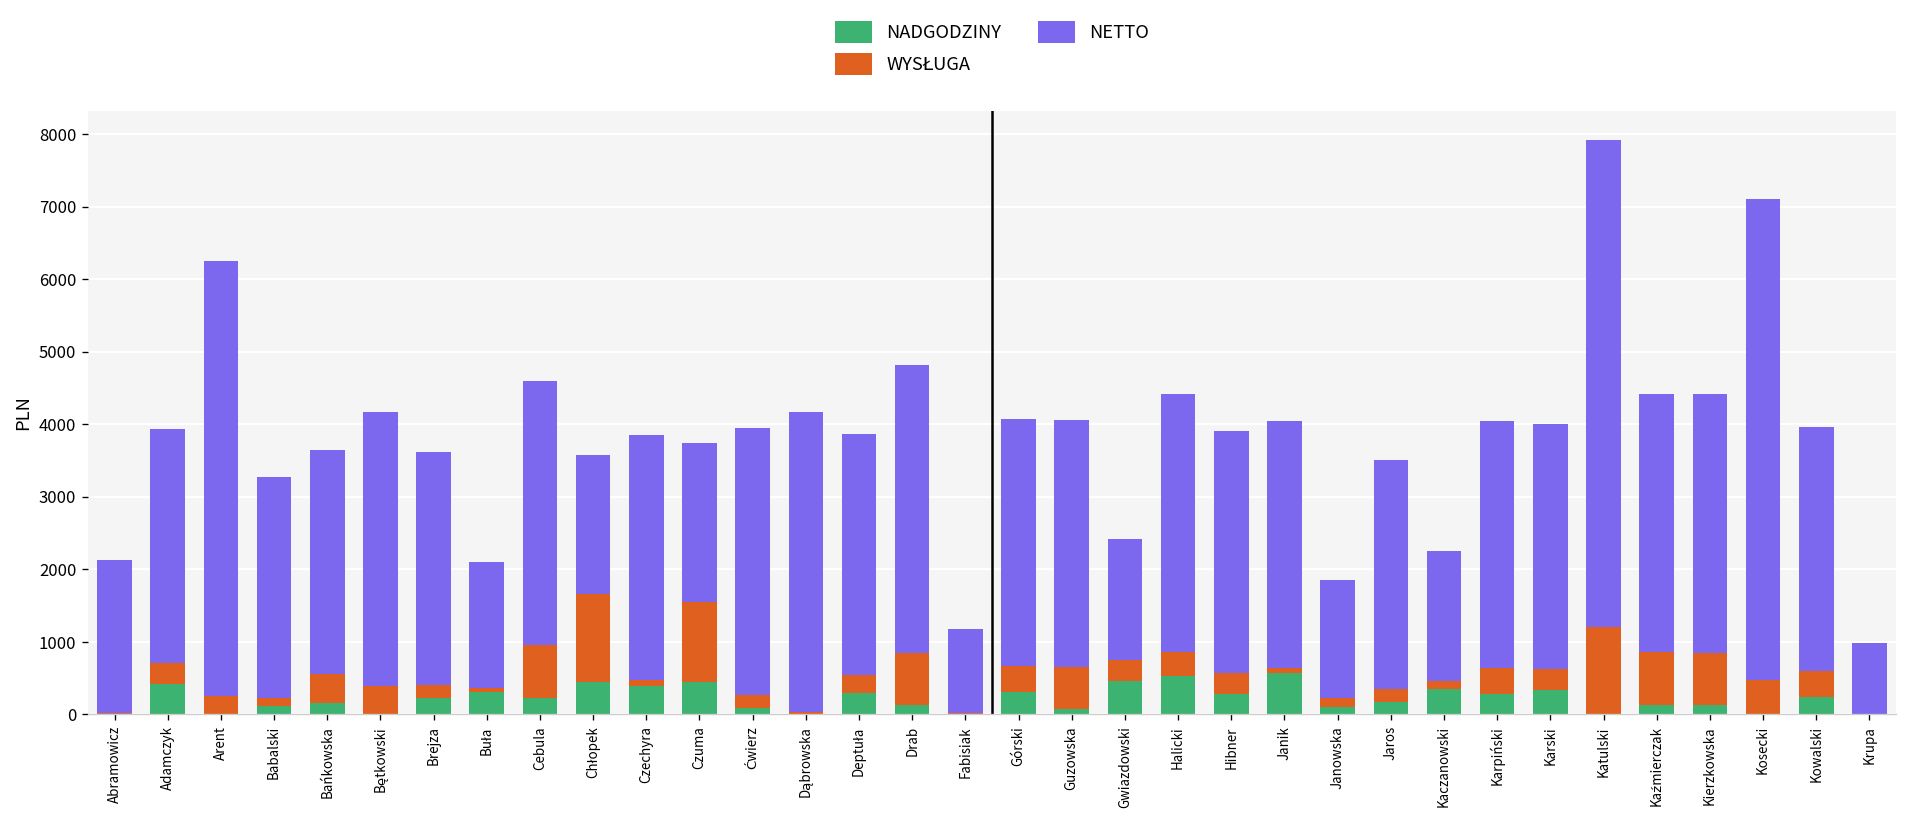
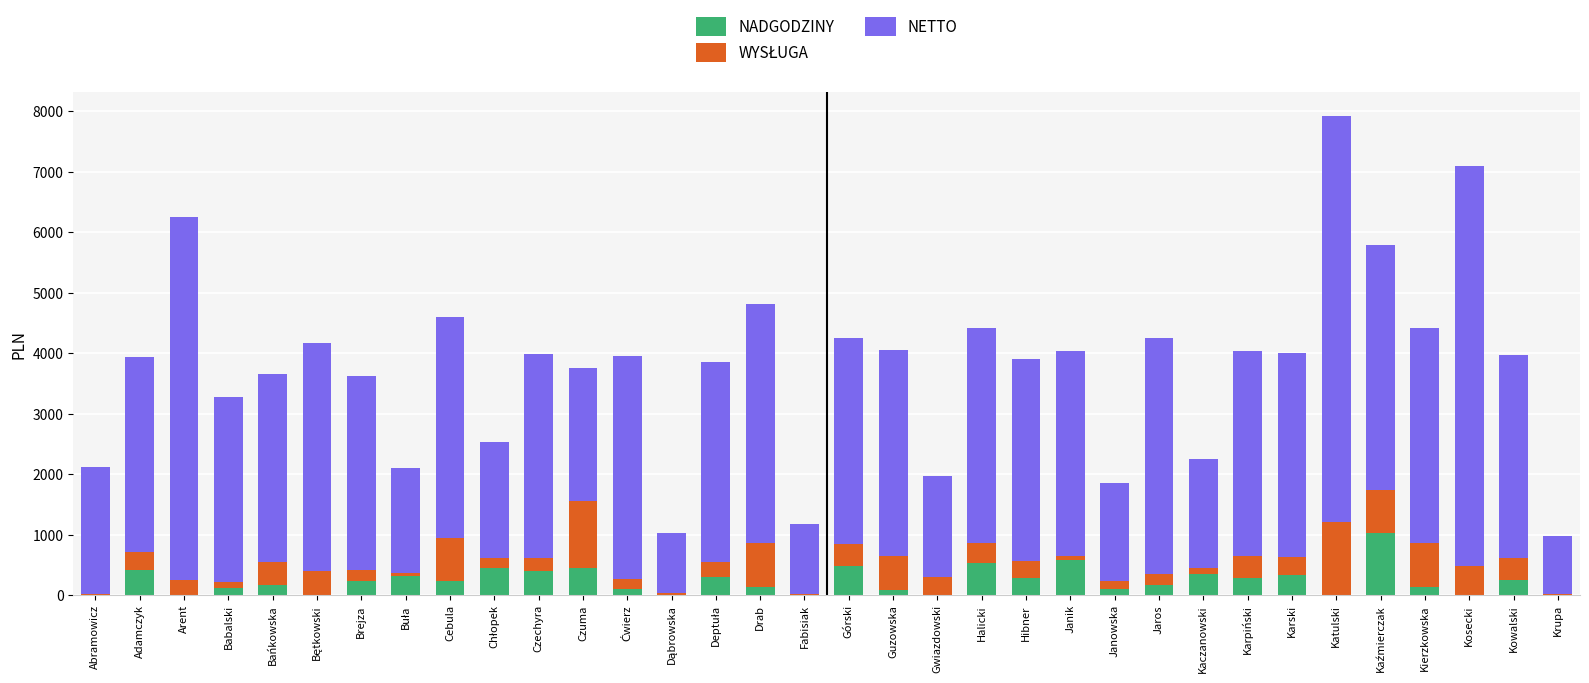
WYSŁUGA, Chłopek: 1200 -> 200
WYSŁUGA, Czechyra: 100 -> 200
NETTO, Dąbrowska: 4100 -> 1000
NADGODZINY, Górski: 300 -> 500
NADGODZINY, Gwiazdowski: 500 -> 0
NETTO, Jaros: 3200 -> 3900
NADGODZINY, Kaźmierczak: 100 -> 1000
NETTO, Kaźmierczak: 3600 -> 4000
